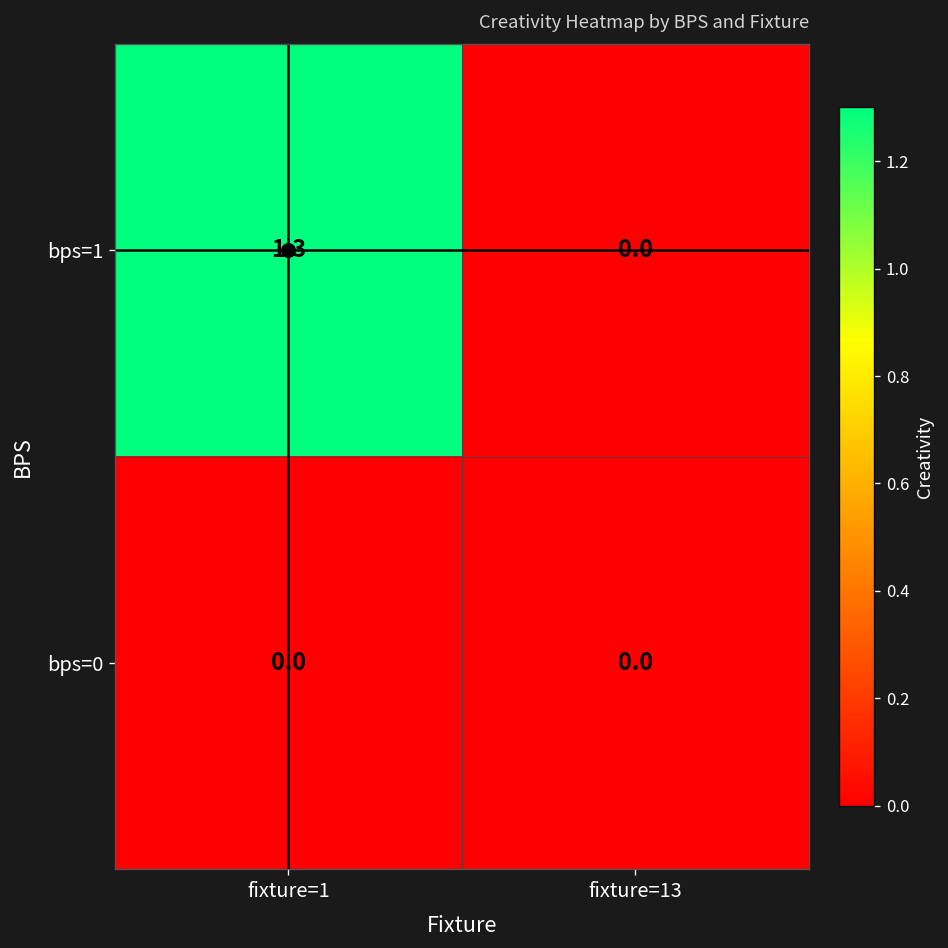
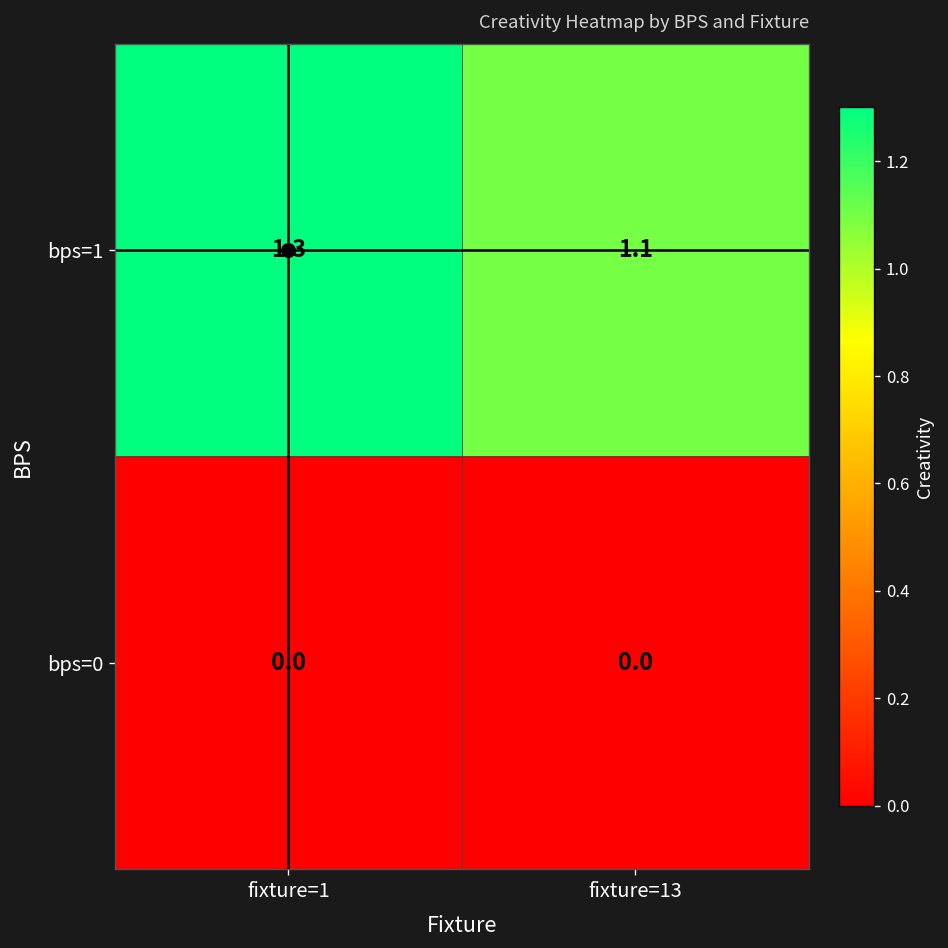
bps=1, fixture=13: 0.0 -> 1.1
